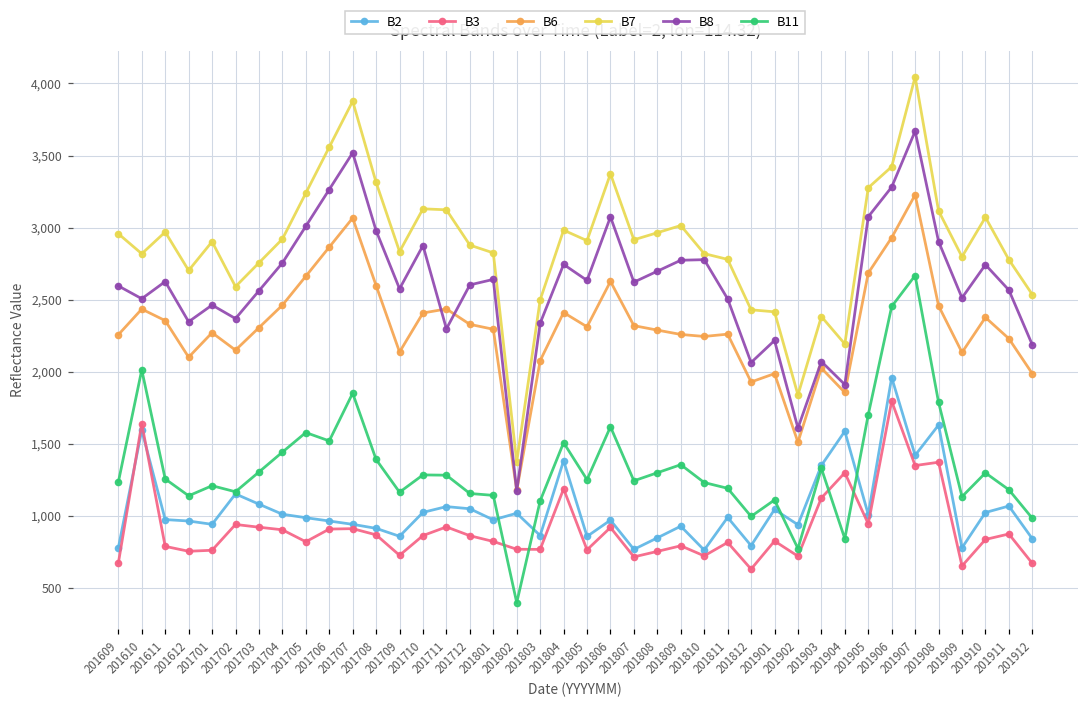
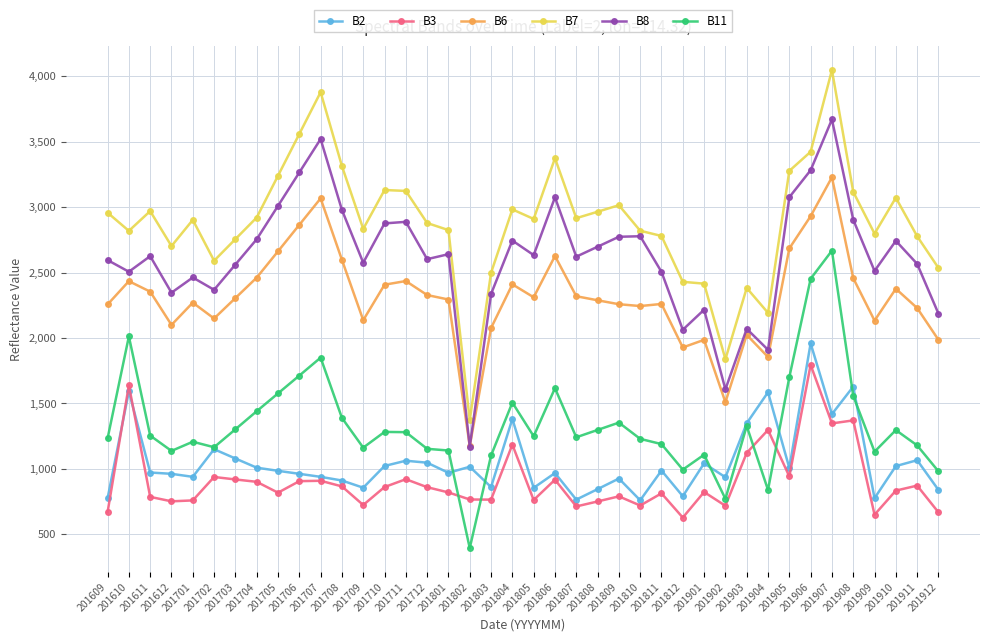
B11, 201706: 1,520 -> 1,710
B8, 201711: 2,300 -> 2,890
B11, 201908: 1,790 -> 1,560
